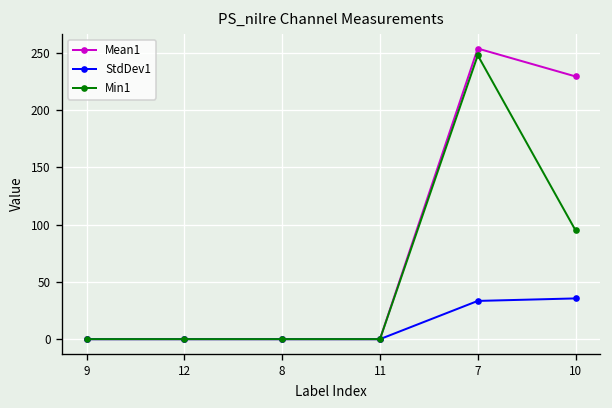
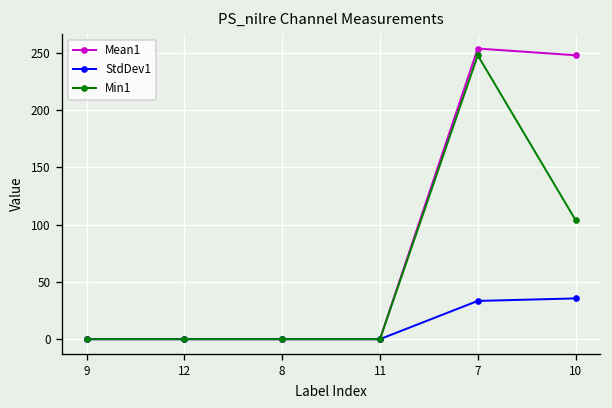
Mean1, 10: 230 -> 250
Min1, 10: 95 -> 104
